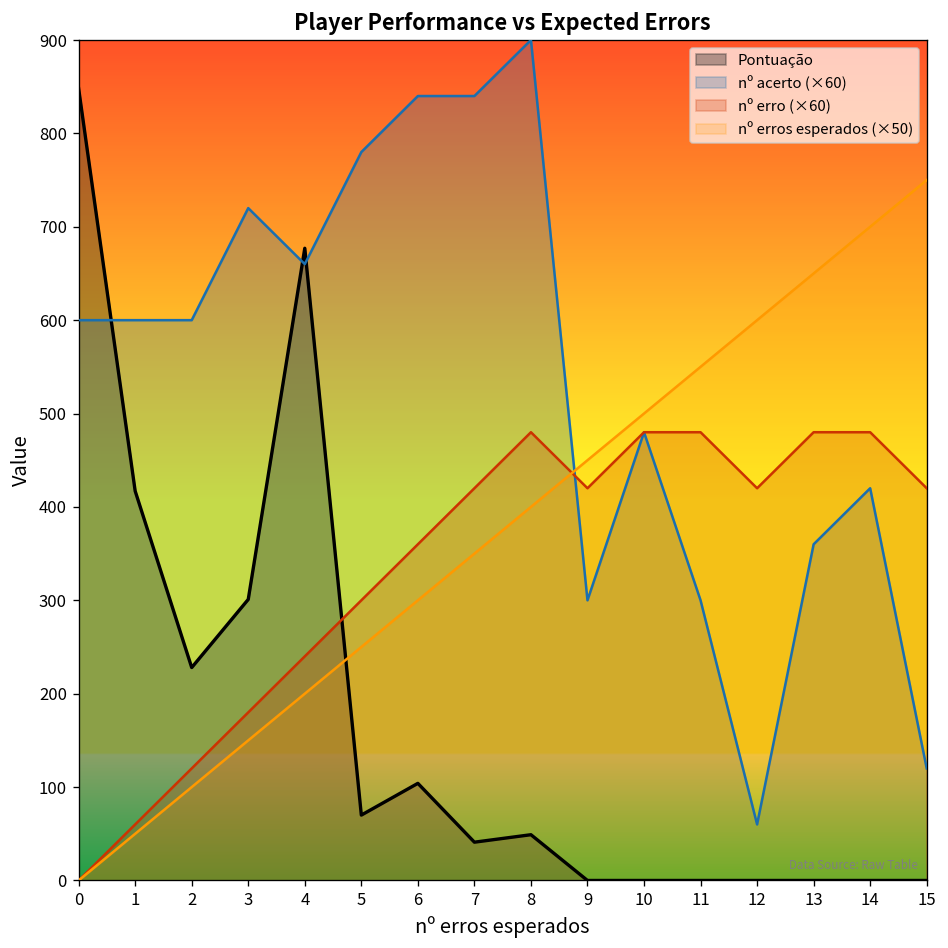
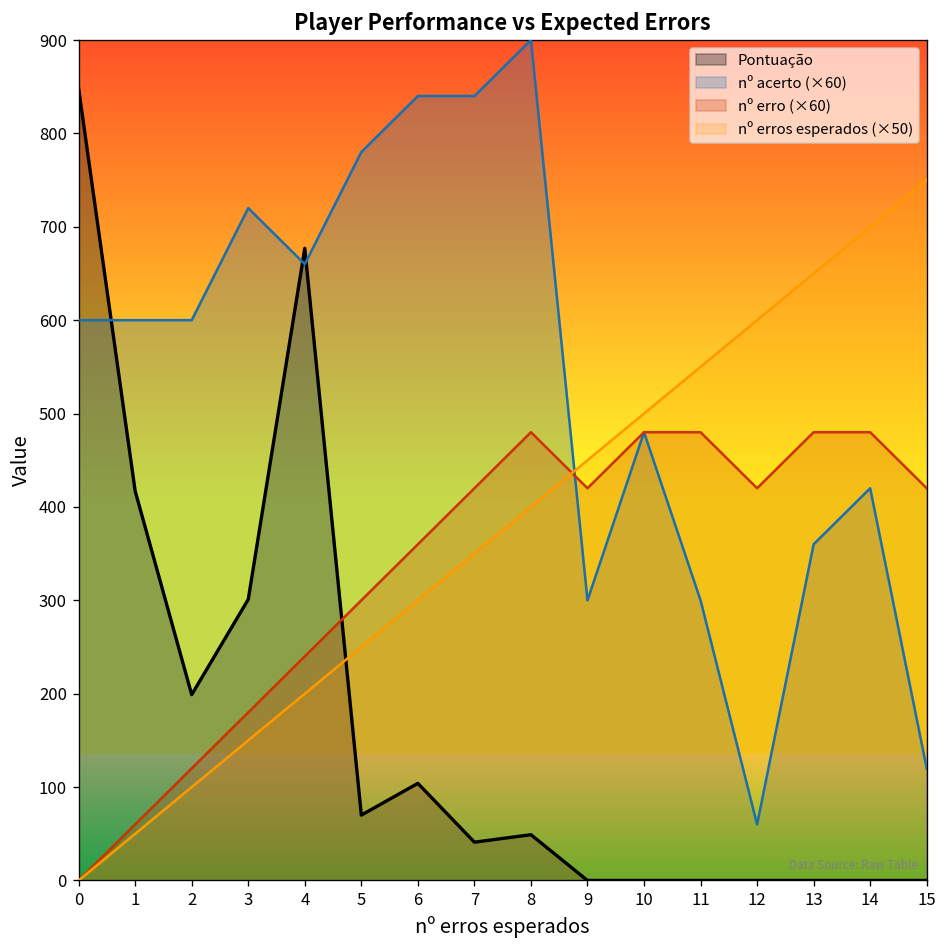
Pontuação, 2: 230 -> 200
